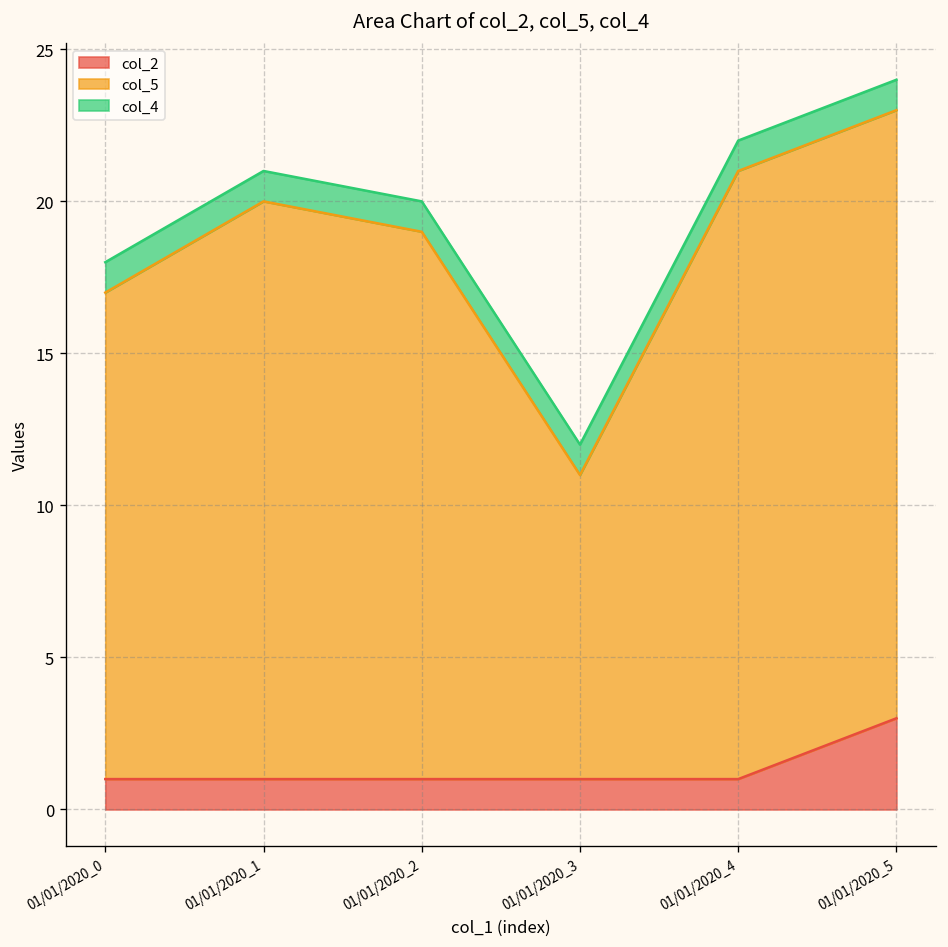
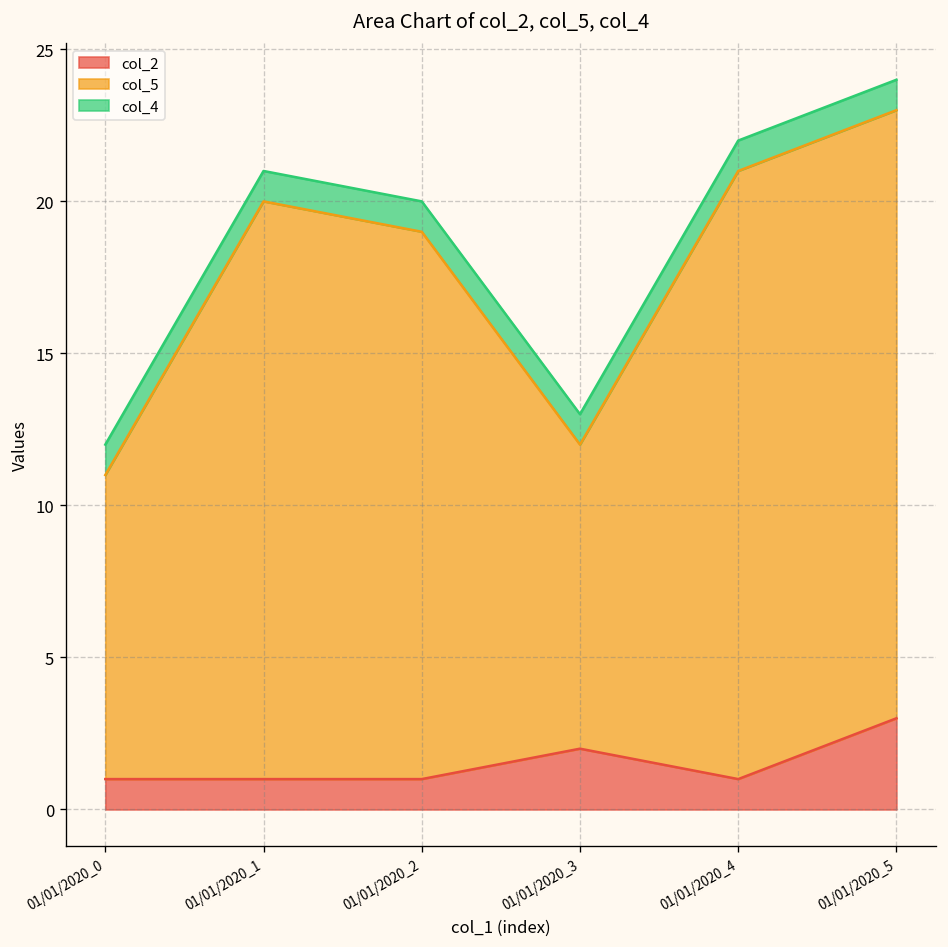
col_5, 01/01/2020_0: 16 -> 10
col_2, 01/01/2020_3: 1 -> 2
